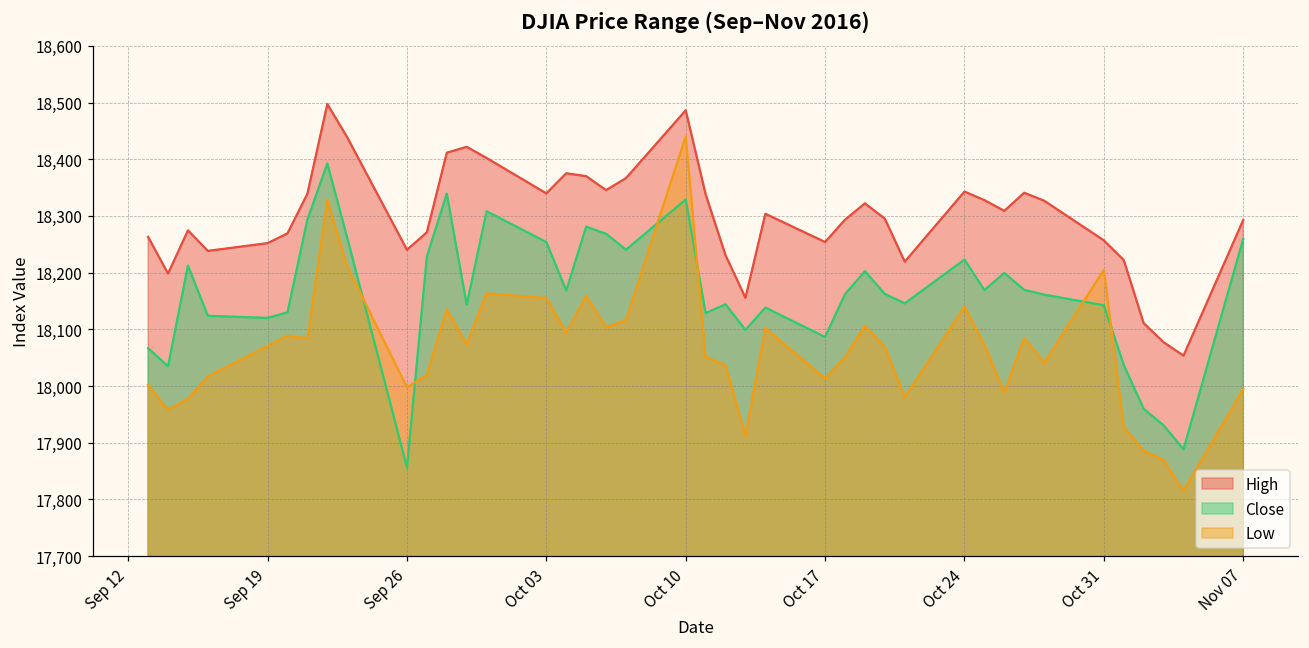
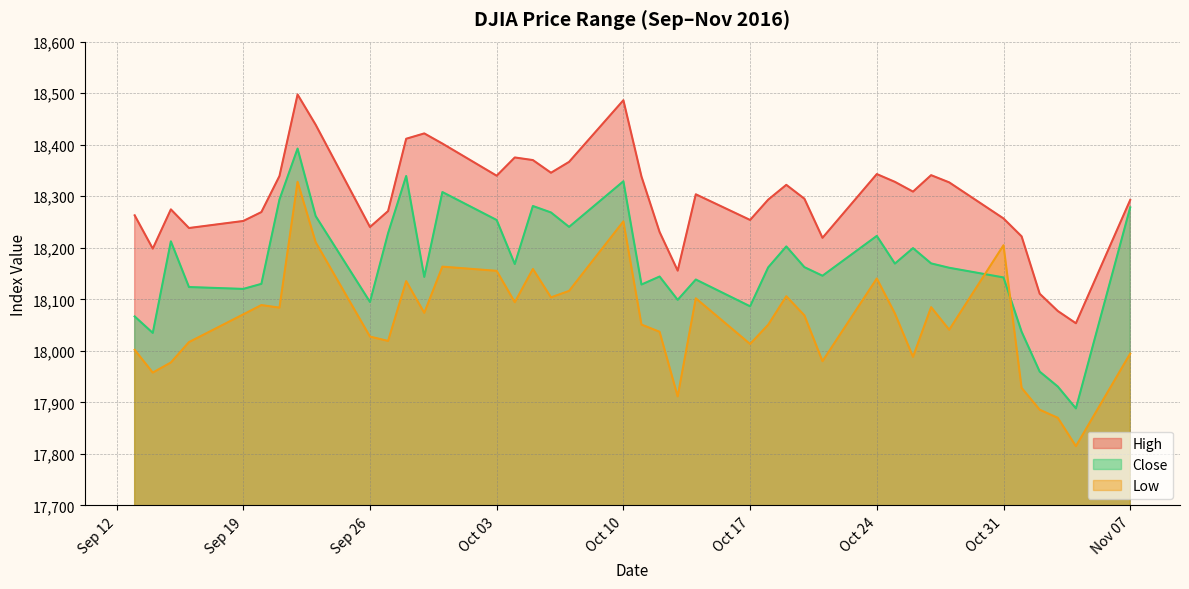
Close, Sep 26: 17,860 -> 18,090
Low, Sep 26: 18,000 -> 18,030
Low, Oct 10: 18,440 -> 18,250
Close, Nov 07: 18,260 -> 18,280
